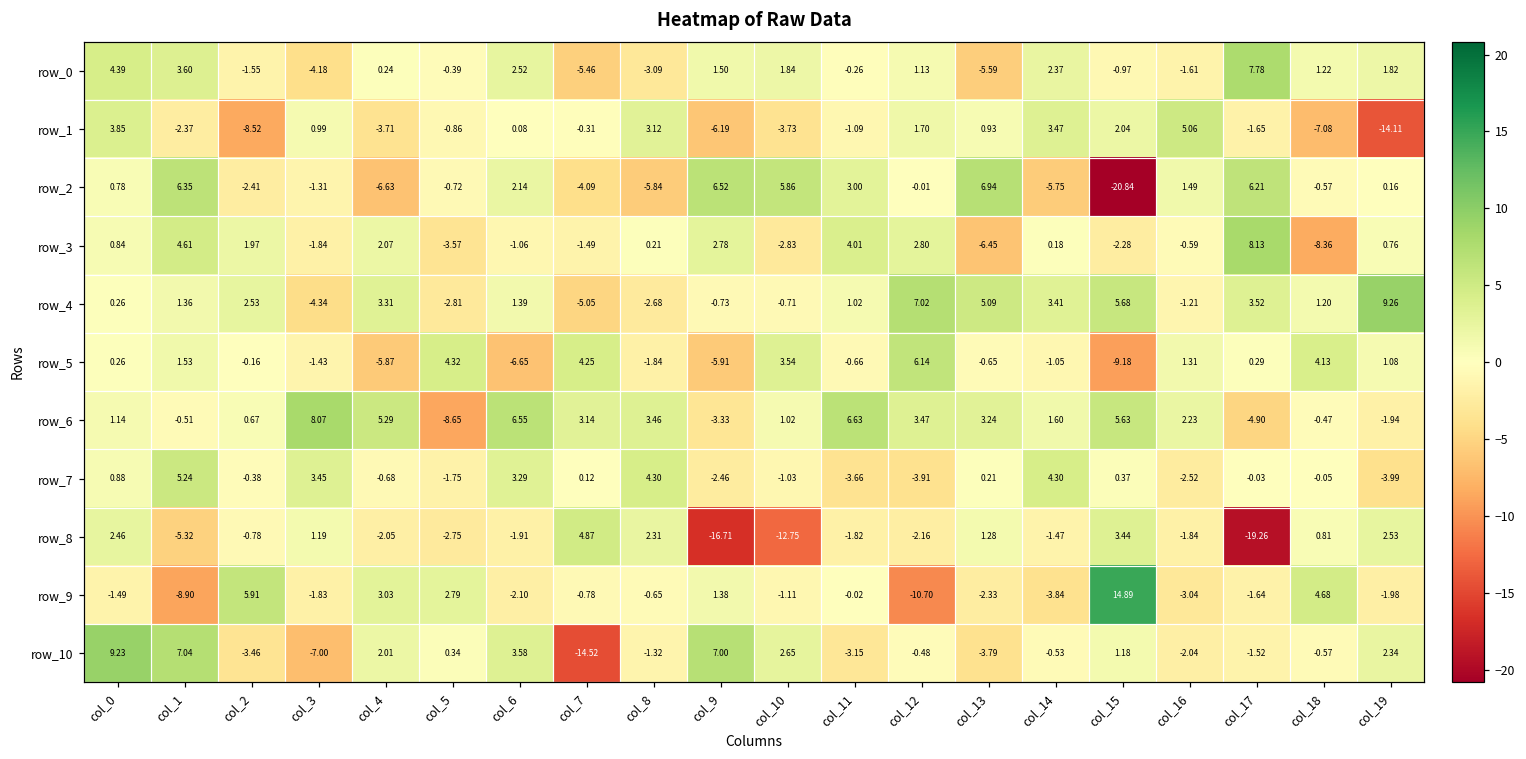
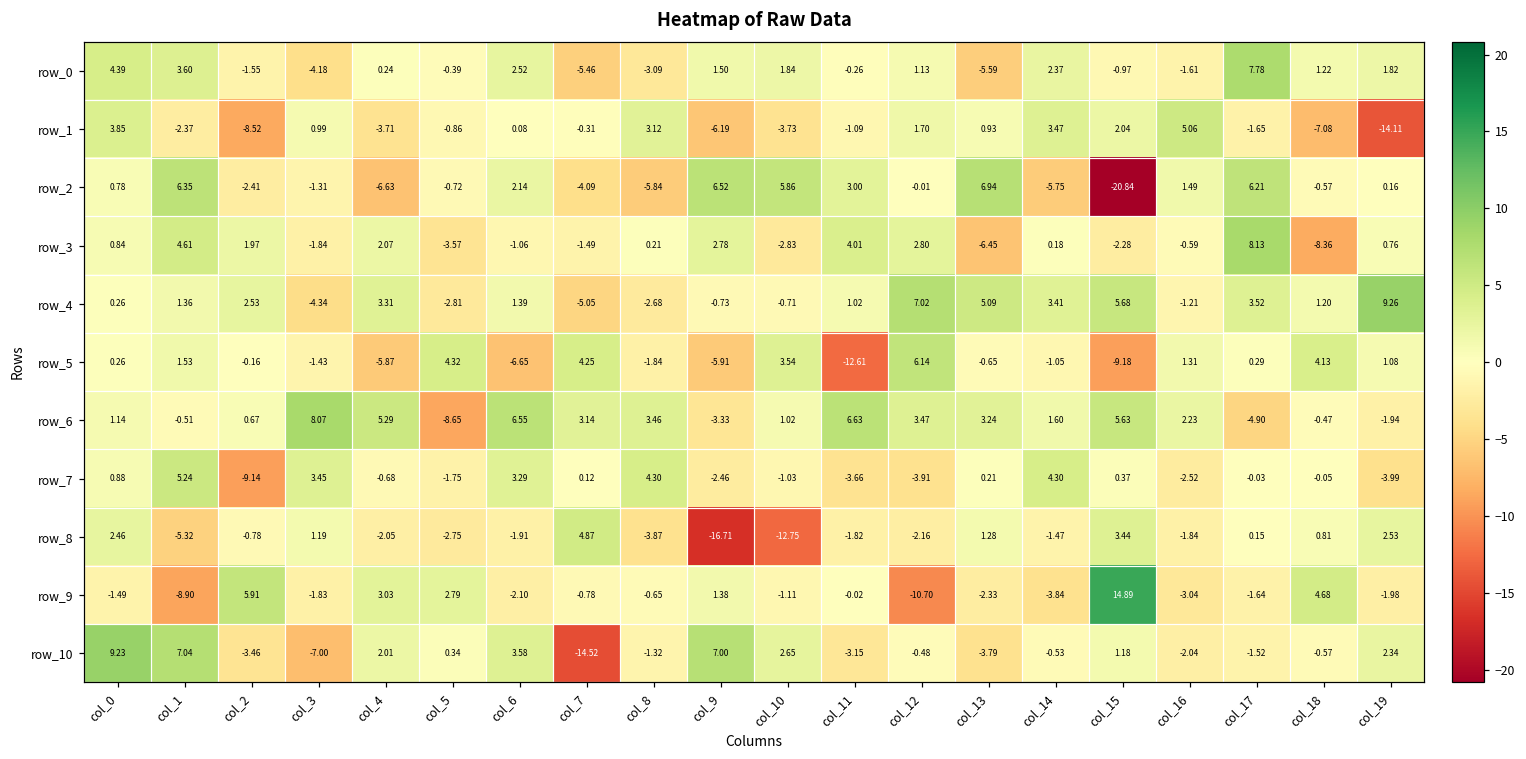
row_5, col_11: -0.66 -> -12.61
row_7, col_2: -0.38 -> -9.14
row_8, col_8: 2.31 -> -3.87
row_8, col_17: -19.26 -> 0.15
